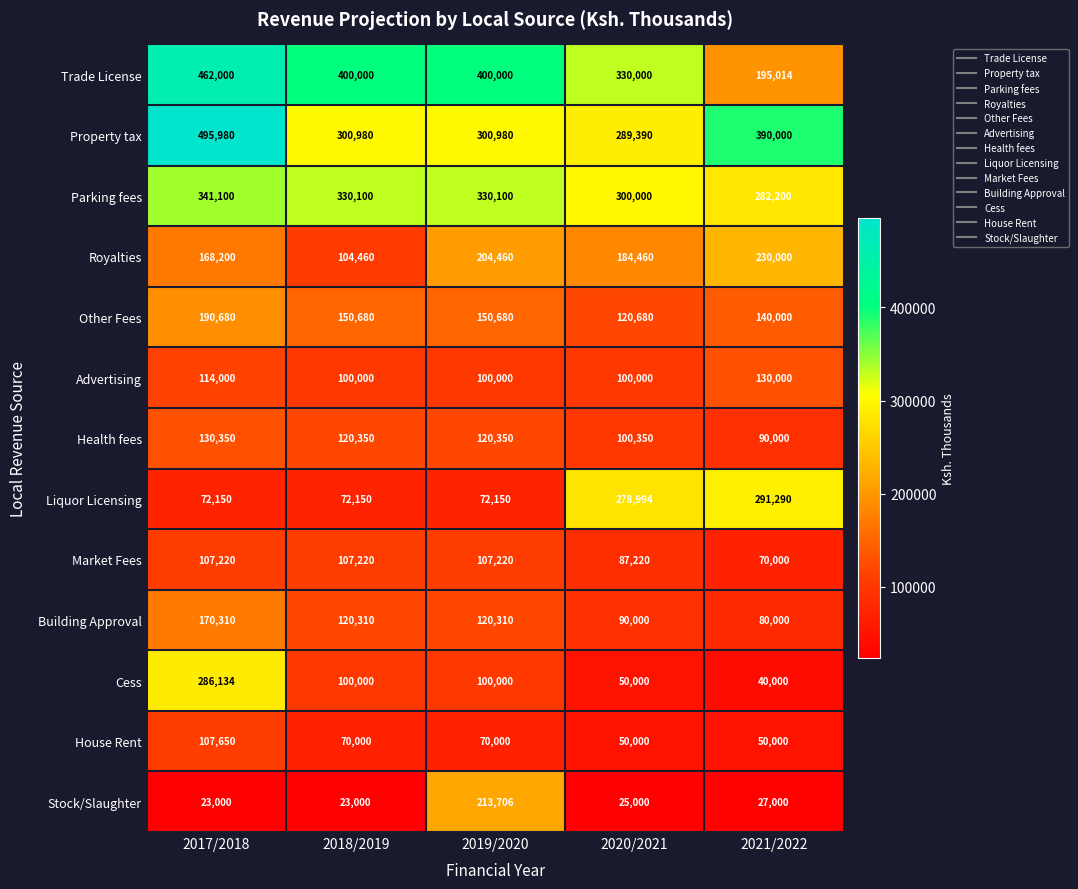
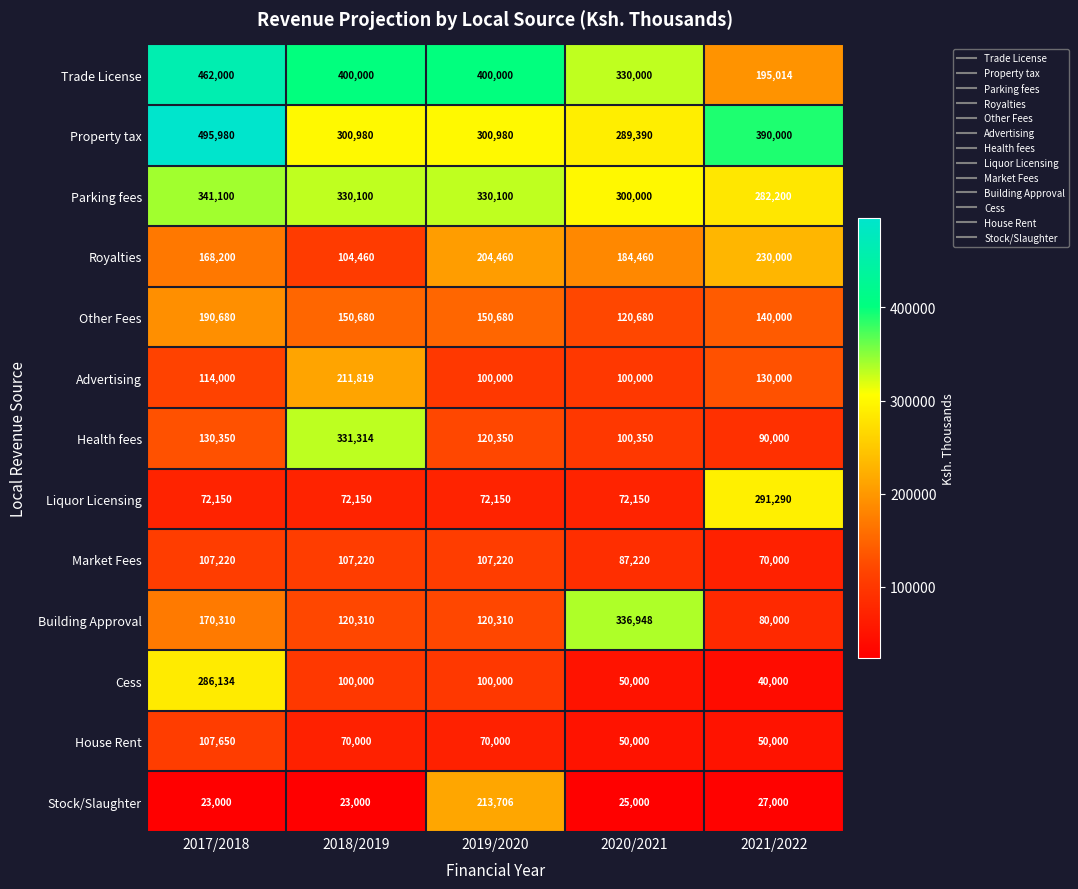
Advertising, 2018/2019: 100,000 -> 211,819
Health fees, 2018/2019: 120,350 -> 331,314
Liquor Licensing, 2020/2021: 278,994 -> 72,150
Building Approval, 2020/2021: 90,000 -> 336,948
